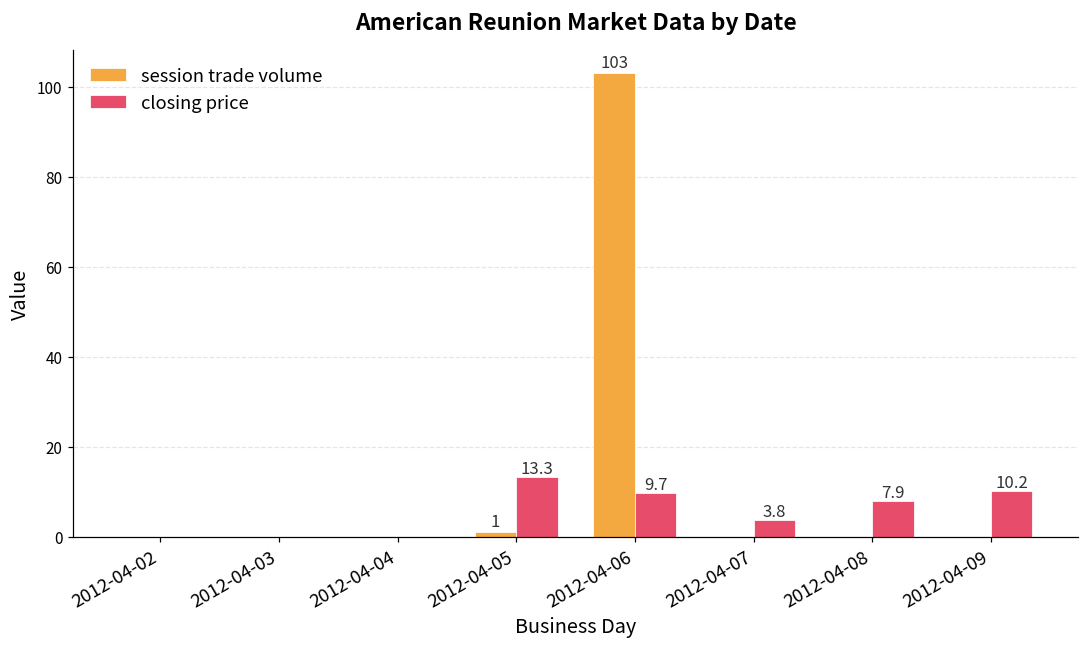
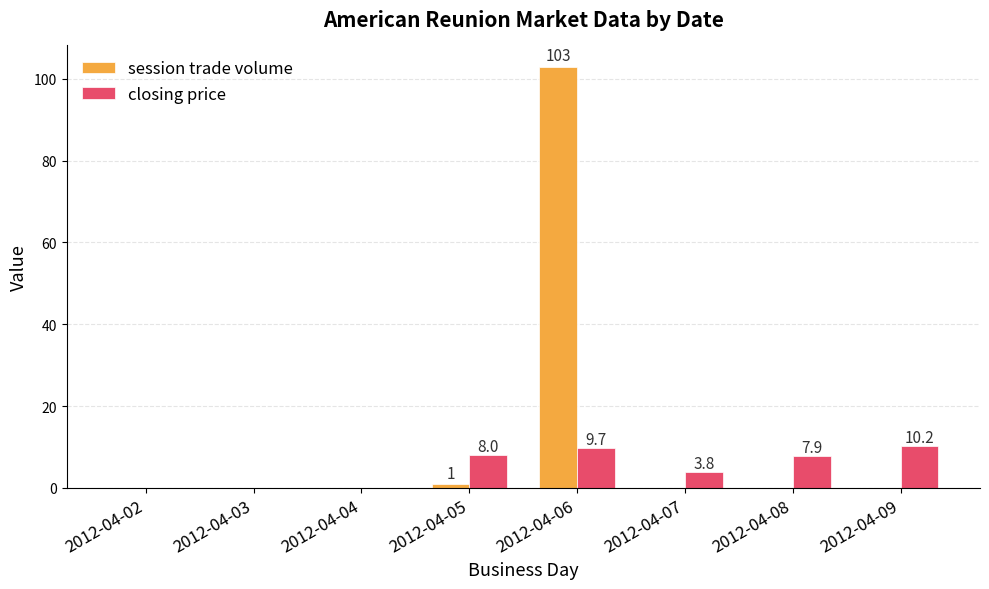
closing price, 2012-04-05: 13.3 -> 8.0
